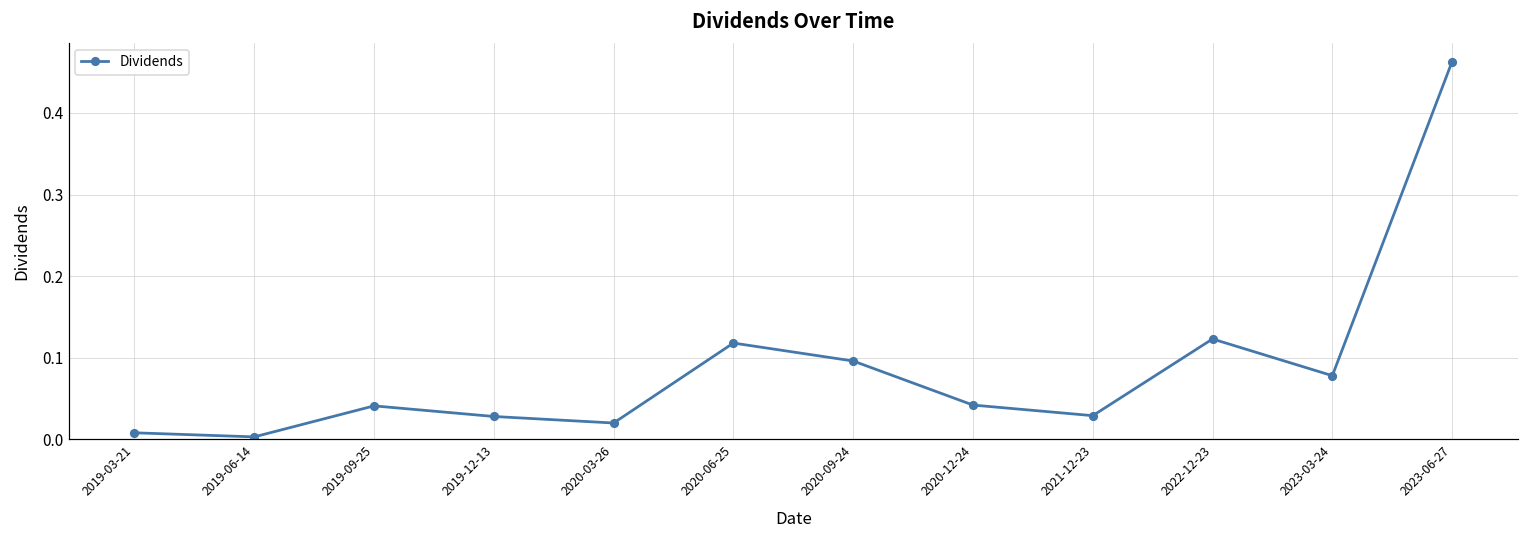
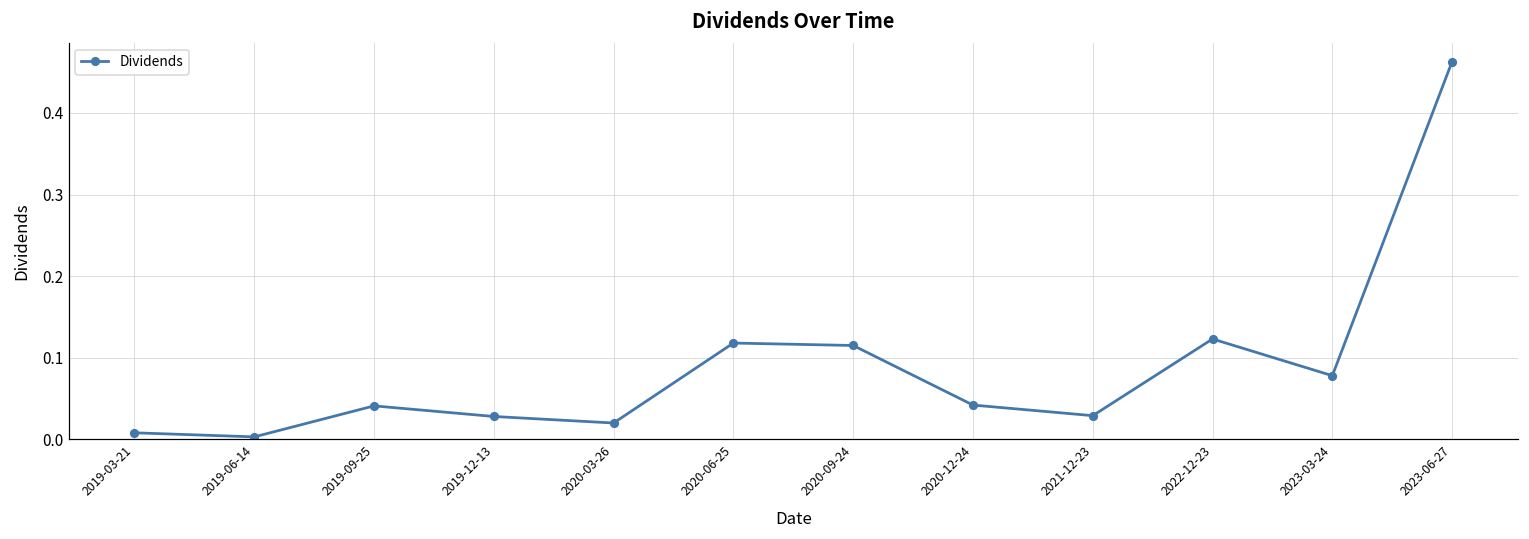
2020-09-24: 0.10 -> 0.12
